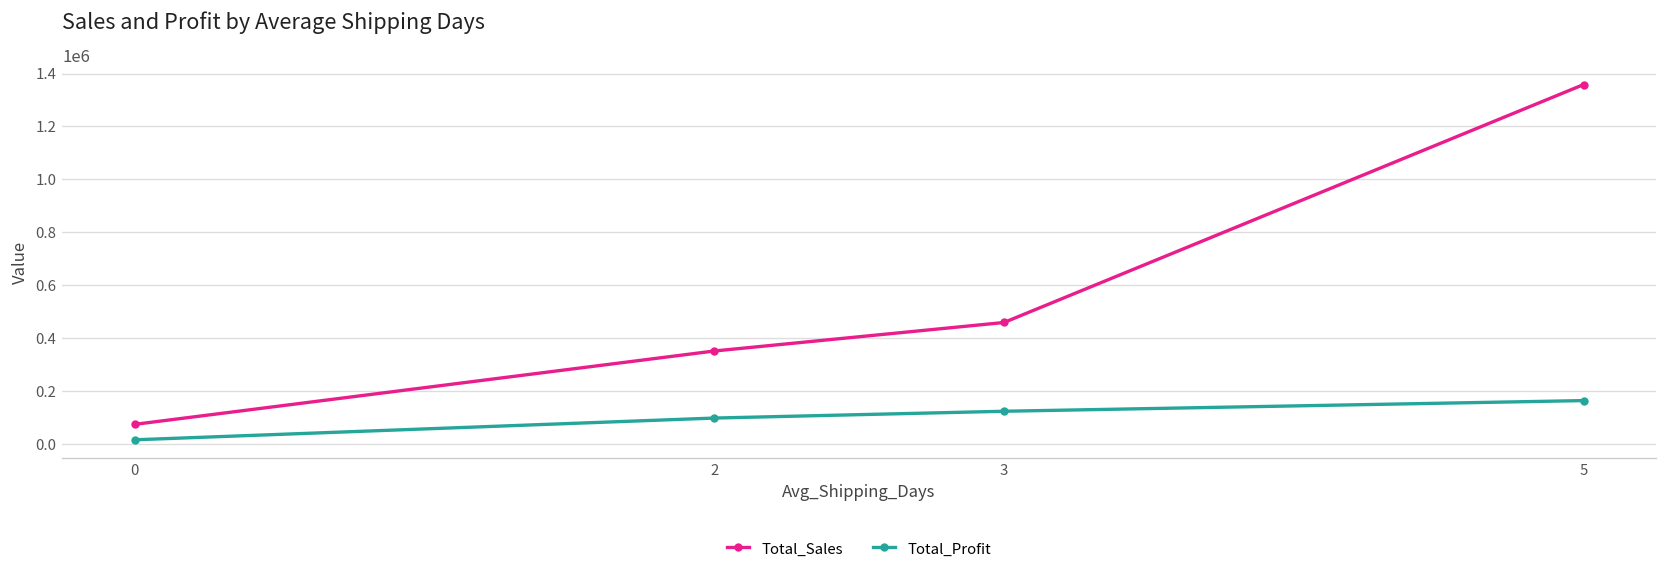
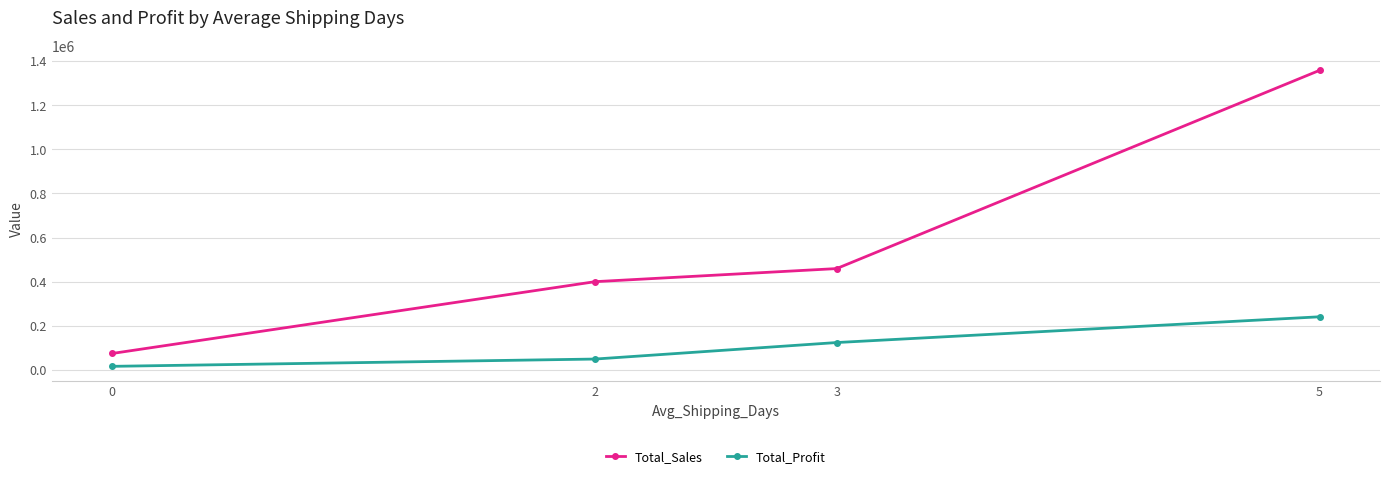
Total_Sales, 2: 350000 -> 400000
Total_Profit, 2: 100000 -> 50000
Total_Profit, 5: 160000 -> 240000
